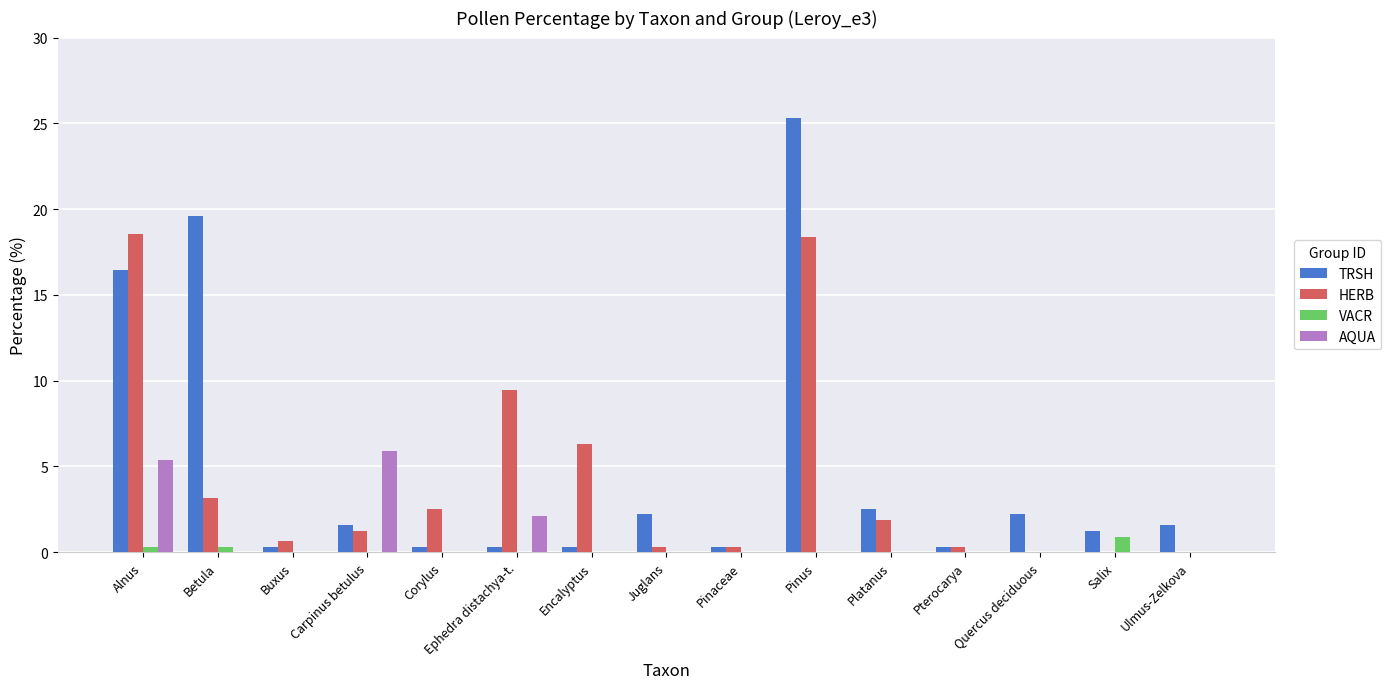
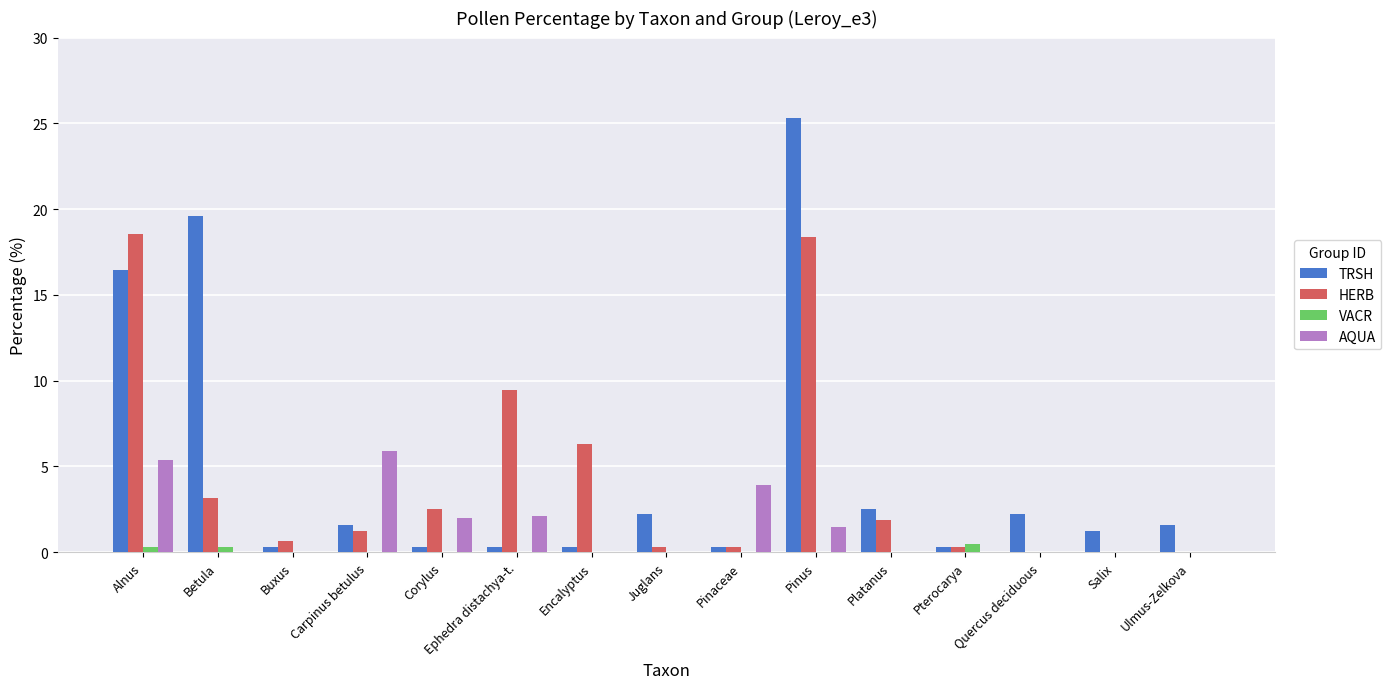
AQUA, Corylus: 0 -> 2
AQUA, Pinaceae: 0.0 -> 3.9
AQUA, Pinus: 0.0 -> 1.5
VACR, Pterocarya: 0.0 -> 0.5
VACR, Salix: 0.9 -> 0.0
